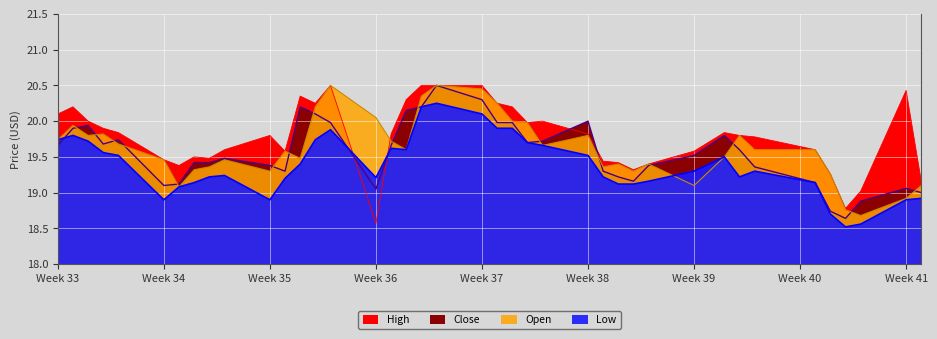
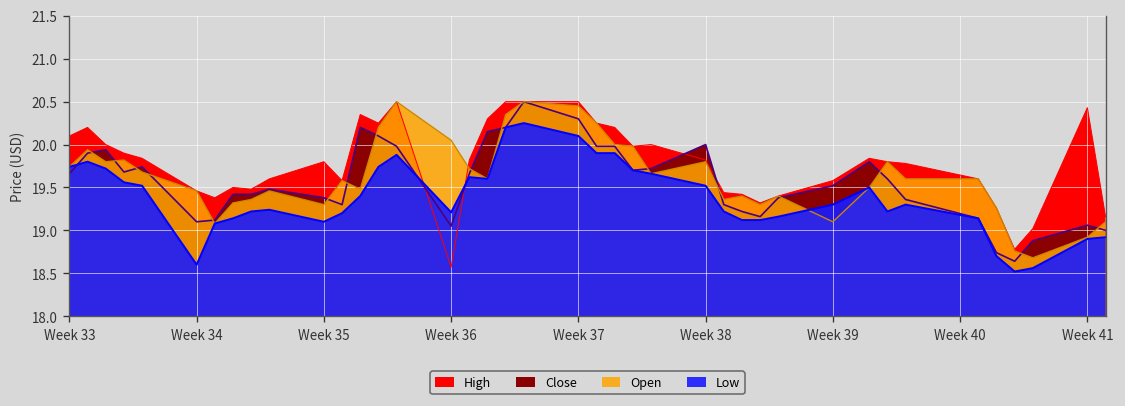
Low, Week 34: 18.9 -> 18.6
Low, Week 35: 18.9 -> 19.1
